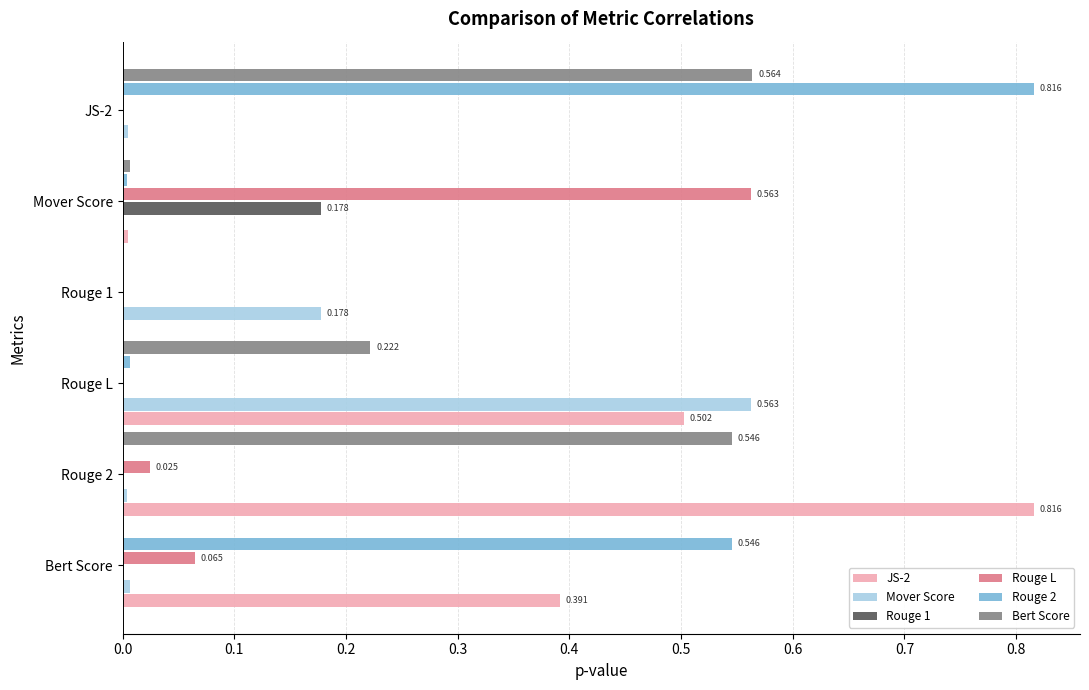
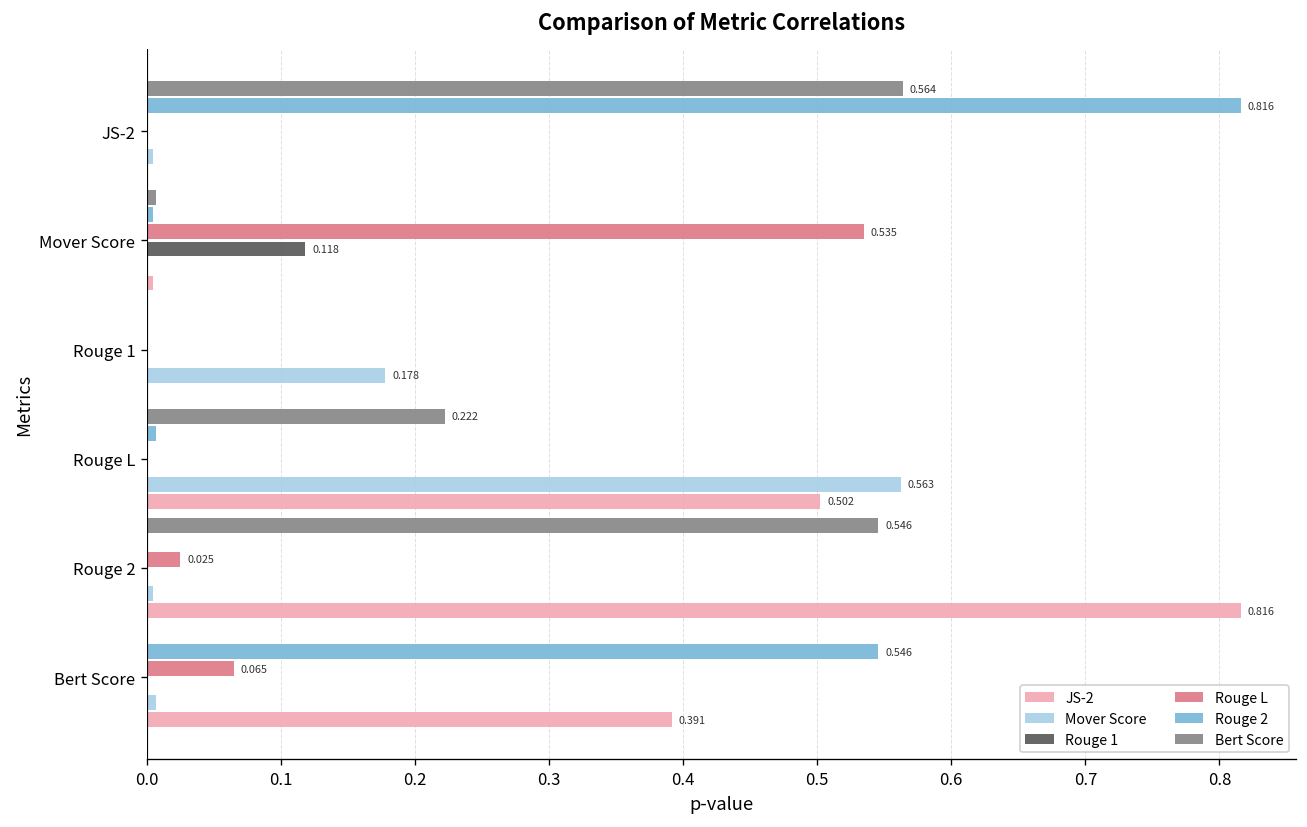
Rouge L, Mover Score: 0.563 -> 0.535
Rouge 1, Mover Score: 0.178 -> 0.118
